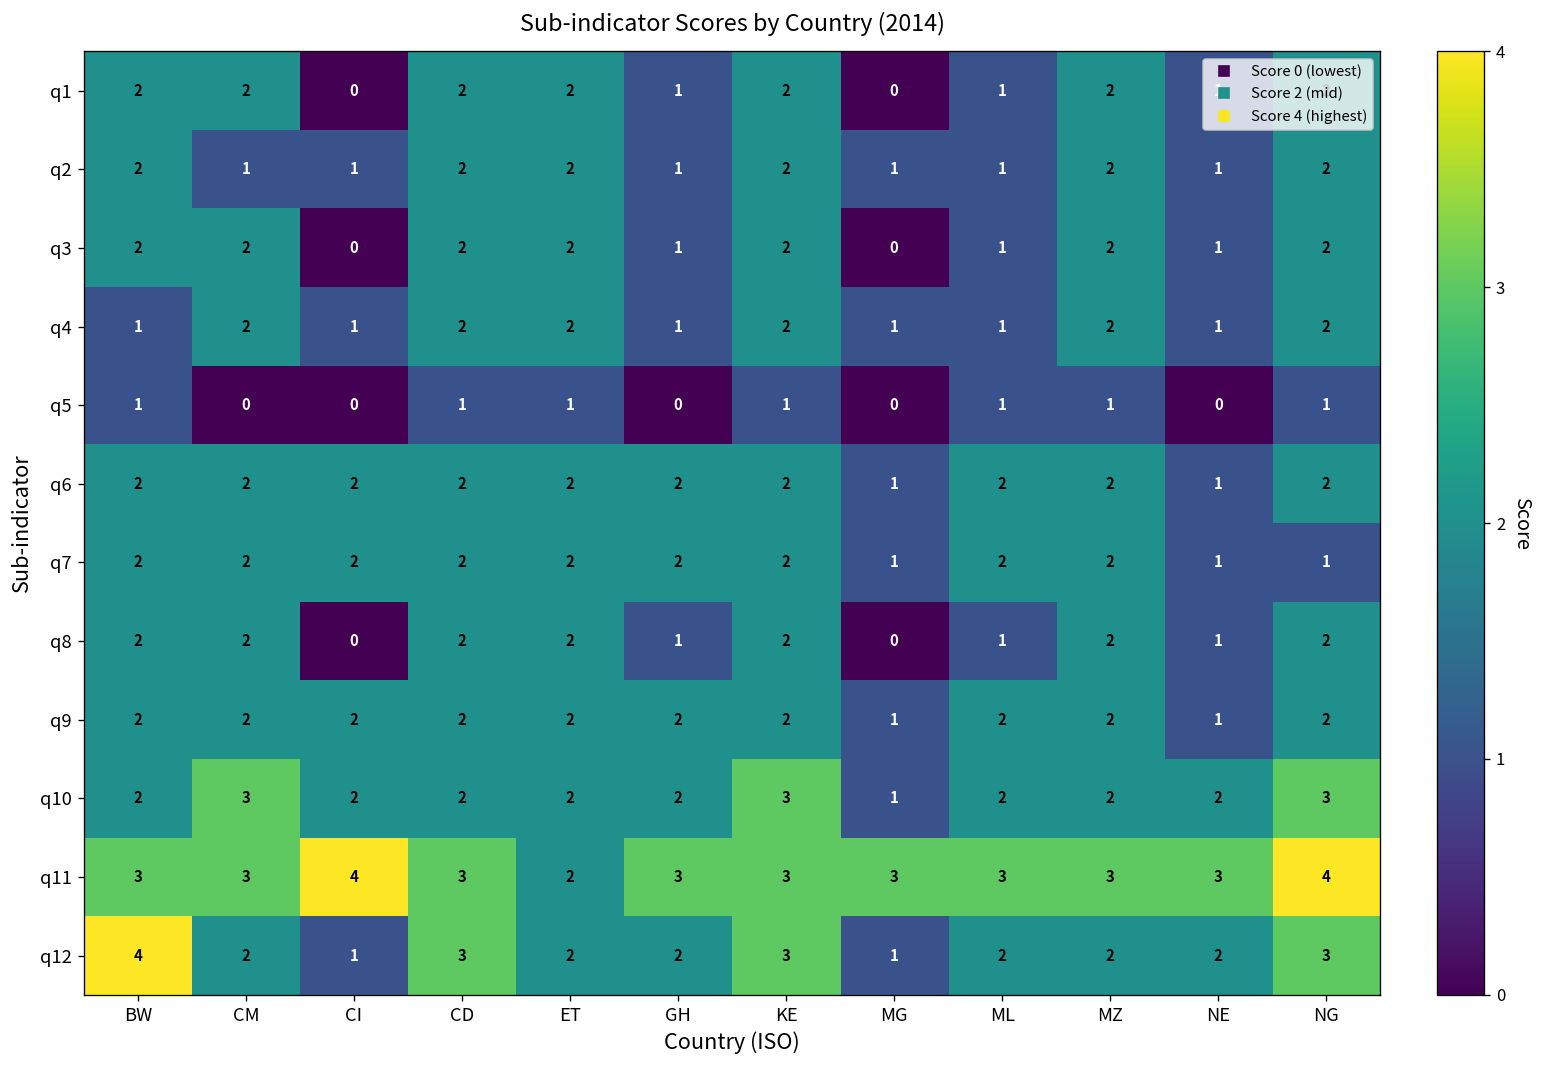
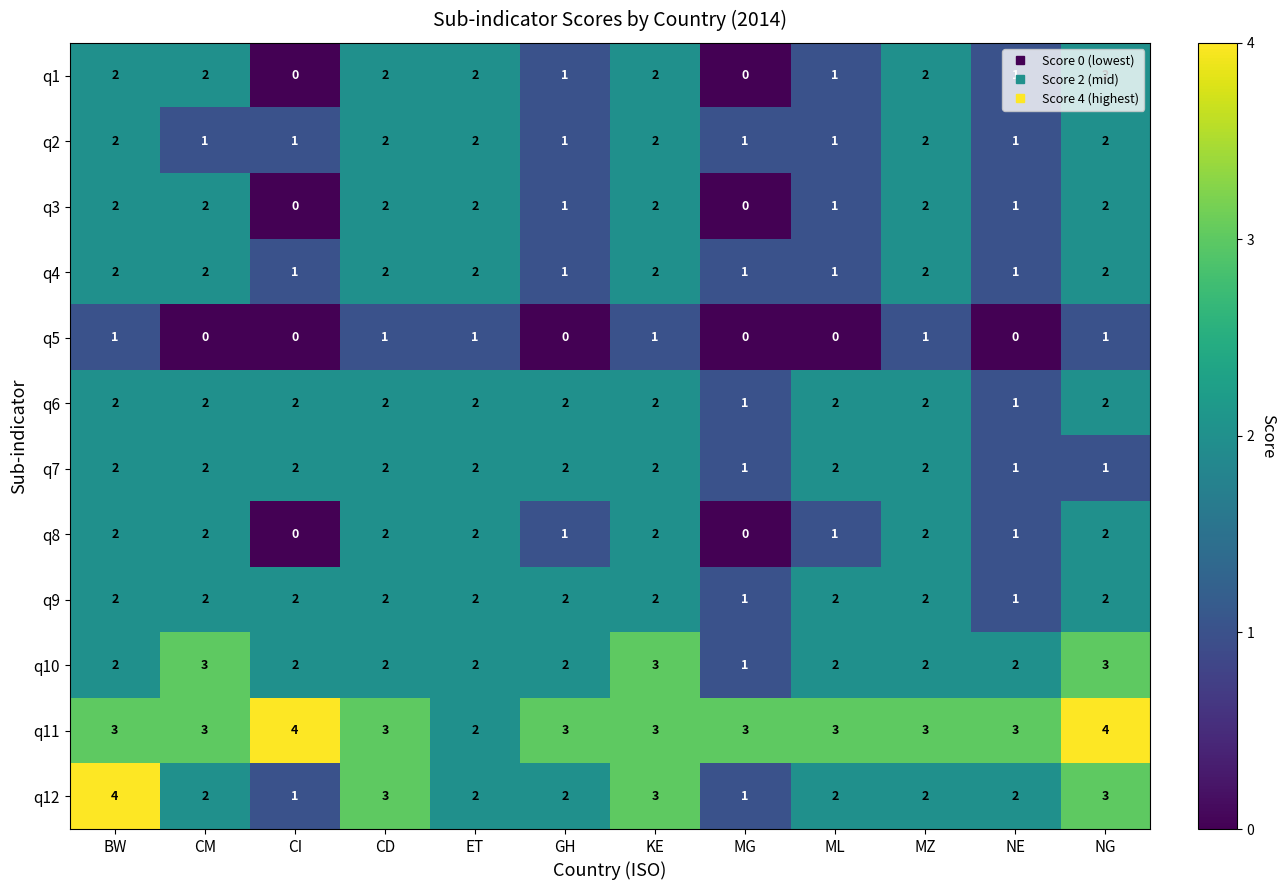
q4, BW: 1 -> 2
q5, ML: 1 -> 0
